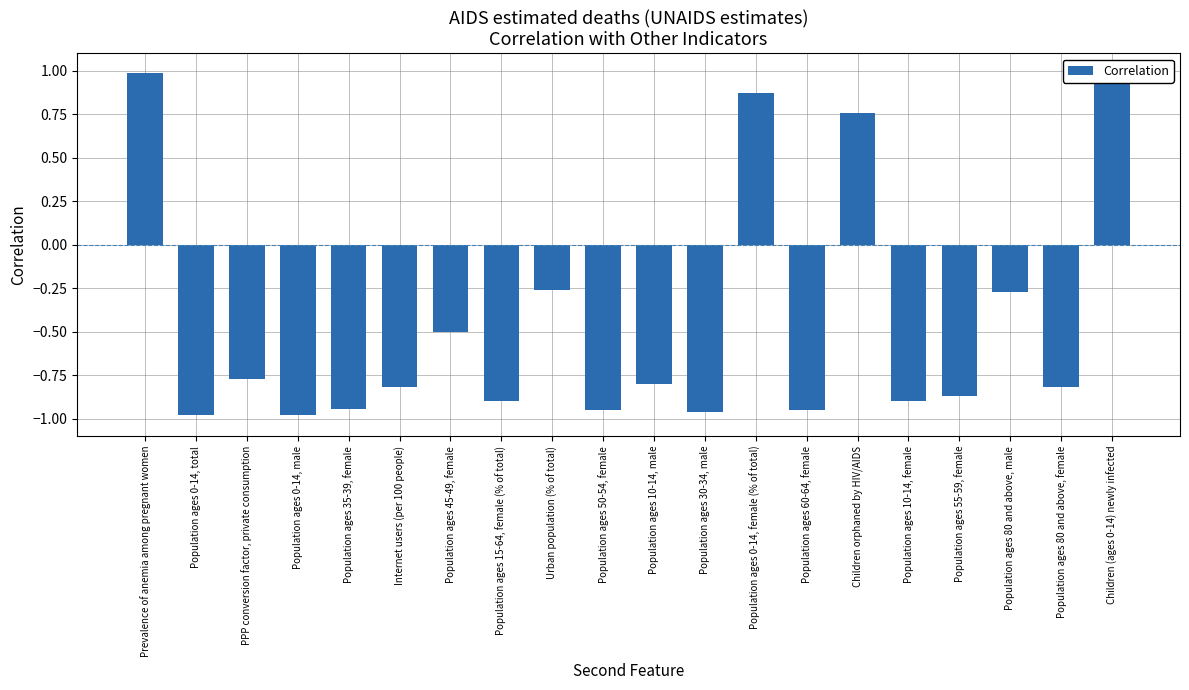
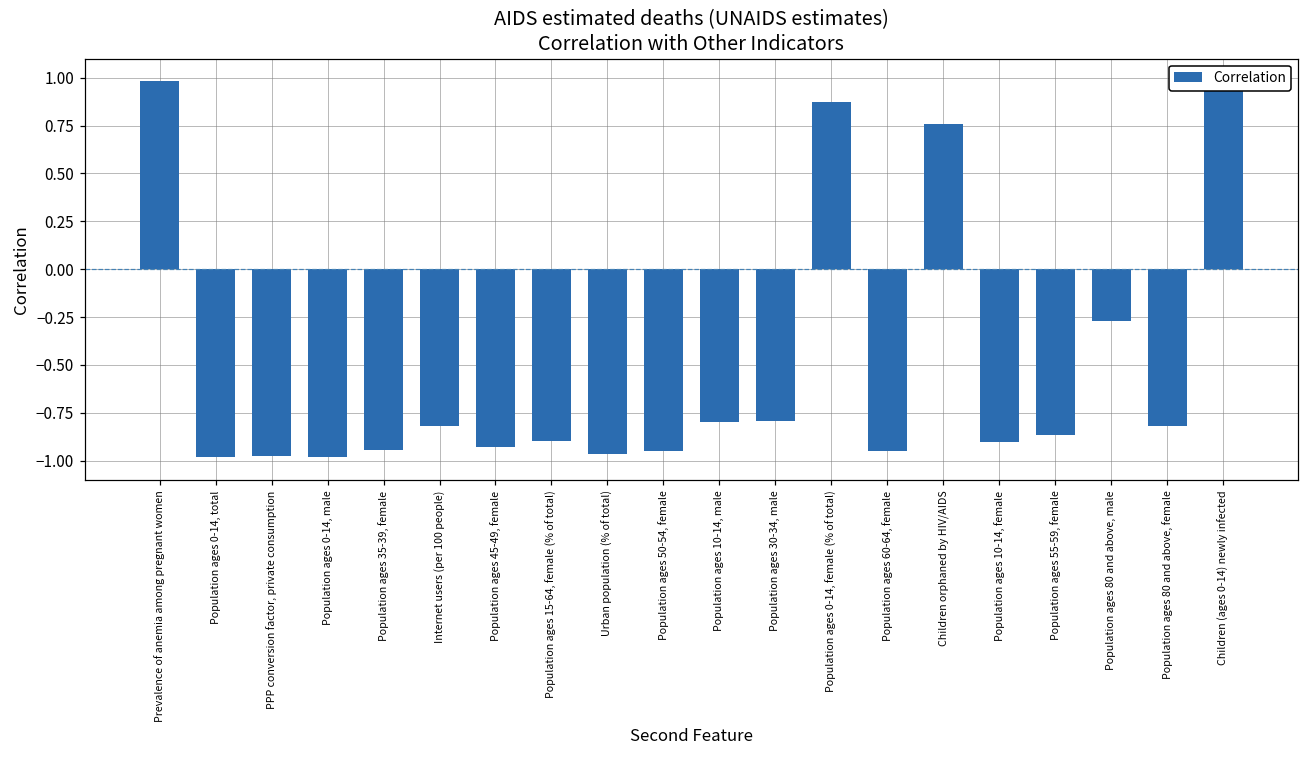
PPP conversion factor, private consumption: -0.77 -> -0.98
Population ages 45-49, female: -0.50 -> -0.93
Urban population (% of total): -0.26 -> -0.96
Population ages 30-34, male: -0.96 -> -0.79
